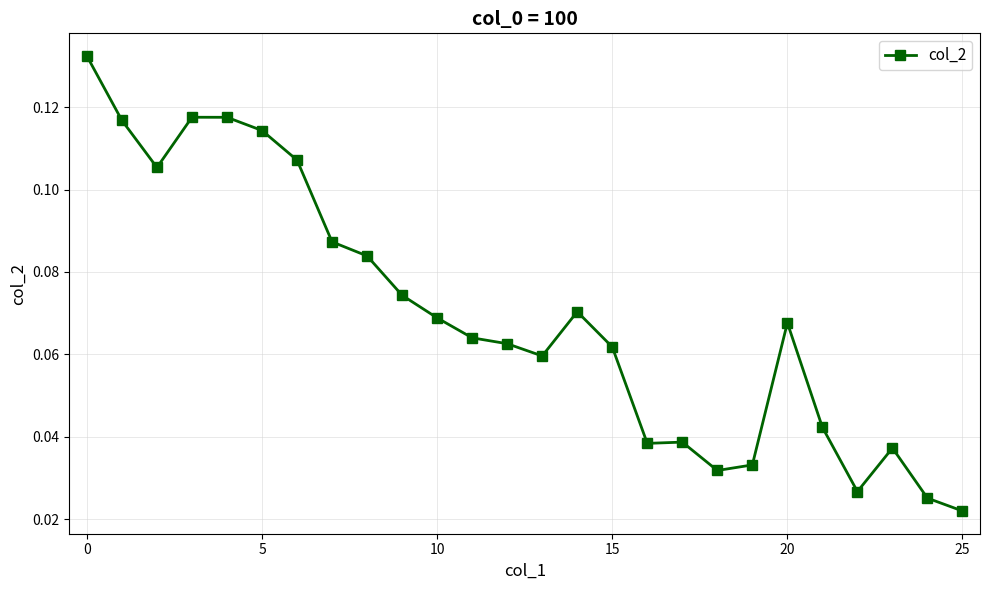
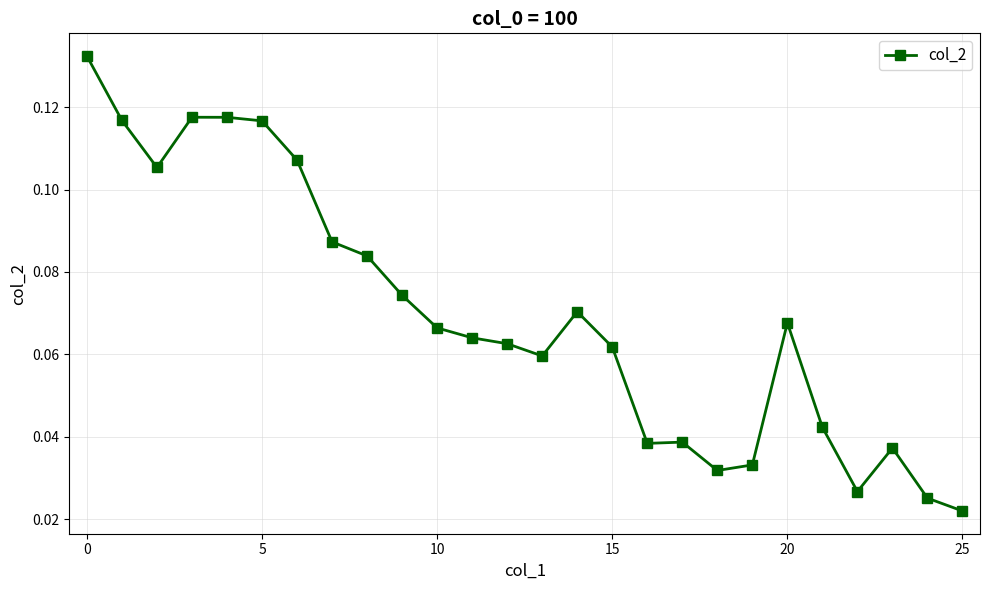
5: 0.114 -> 0.117
10: 0.069 -> 0.066
